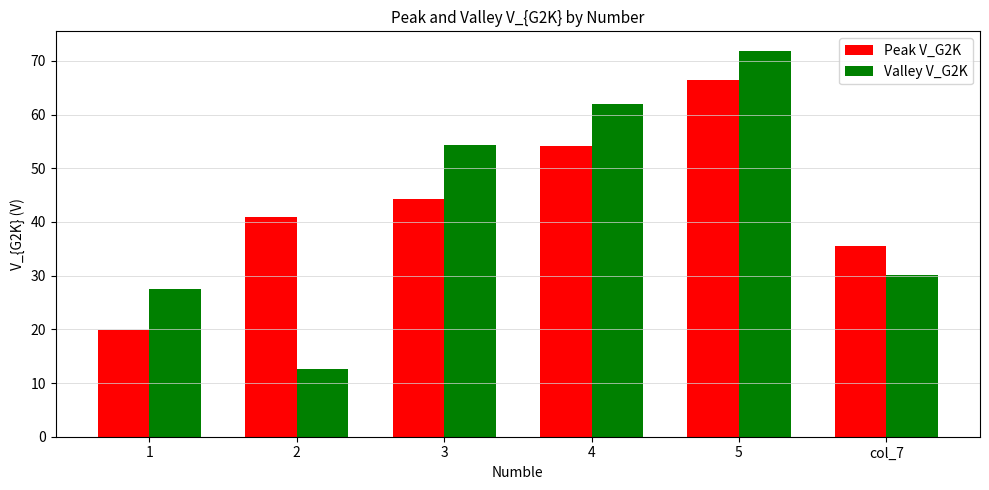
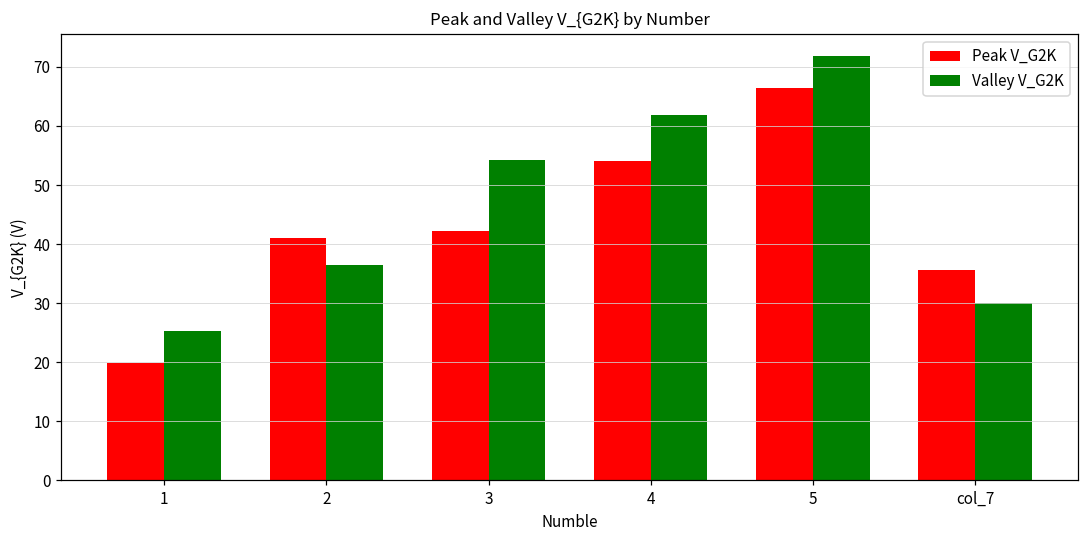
Valley V_G2K, 1: 28 -> 25
Valley V_G2K, 2: 13 -> 36
Peak V_G2K, 3: 44 -> 42
